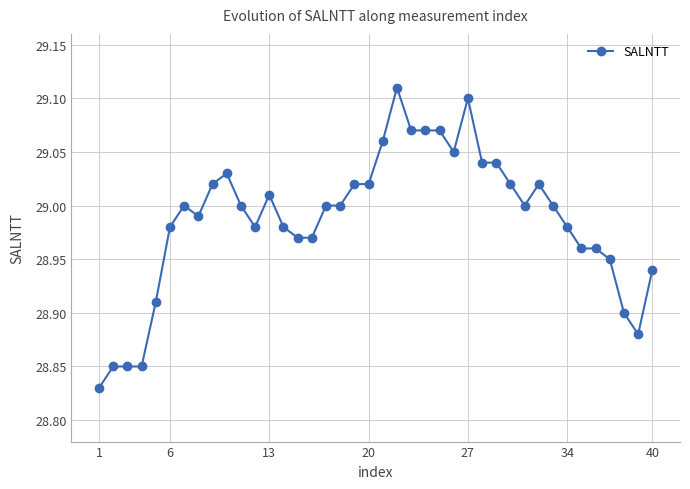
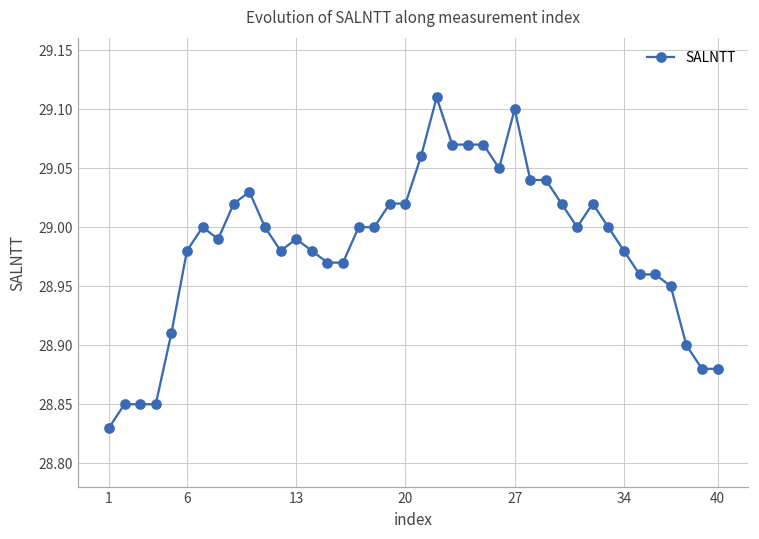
13: 29.01 -> 28.99
40: 28.94 -> 28.88
